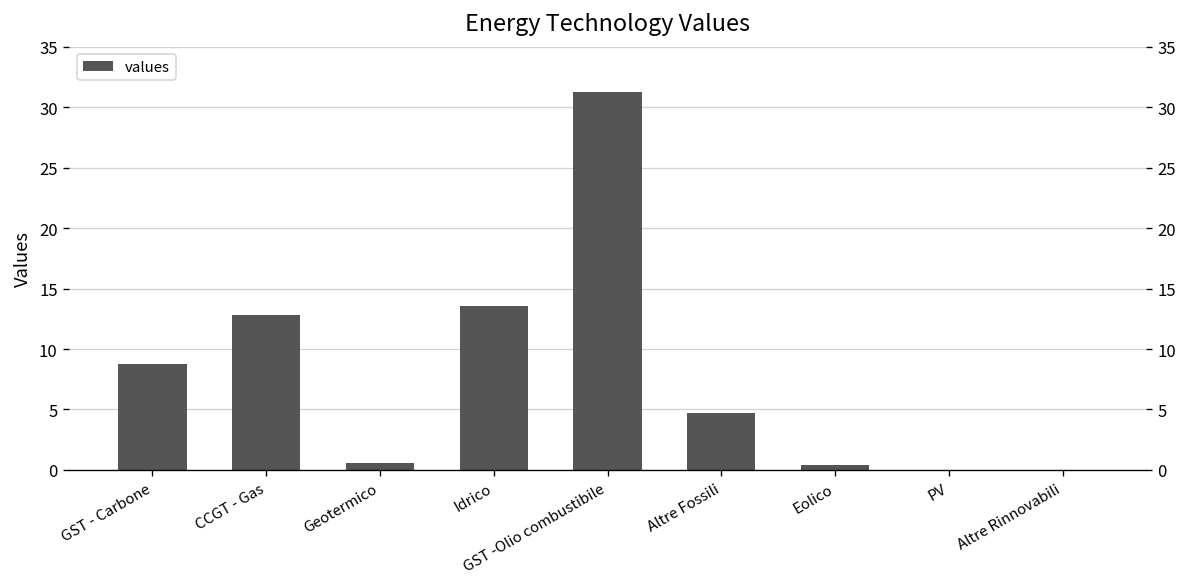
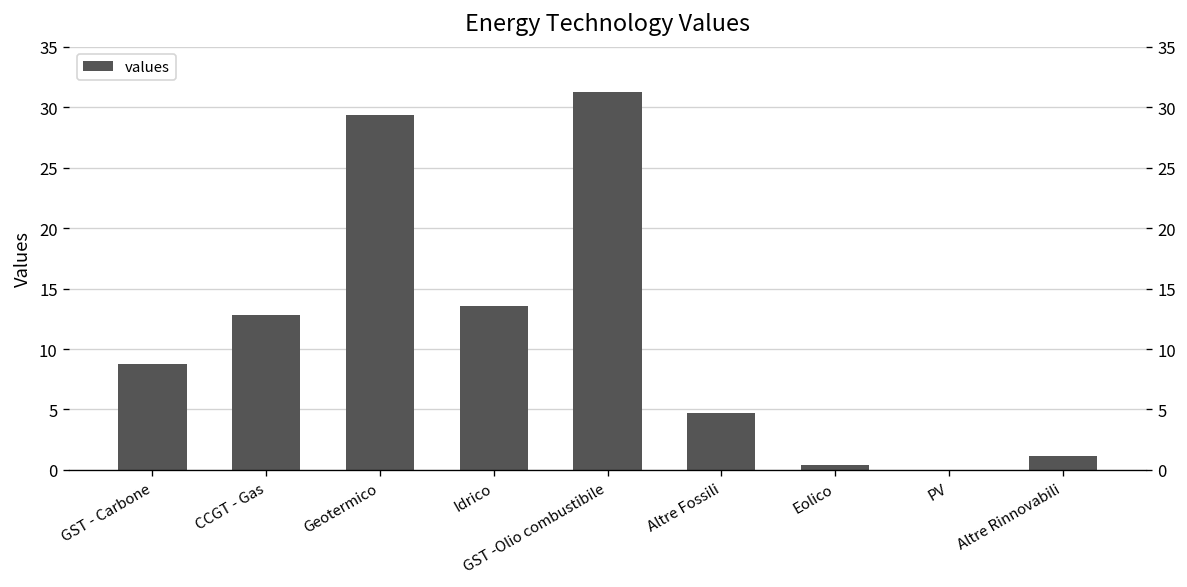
Geotermico: 0.6 -> 29.4
Altre Rinnovabili: 0.0 -> 1.2
